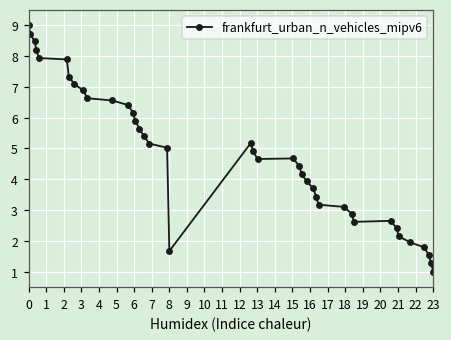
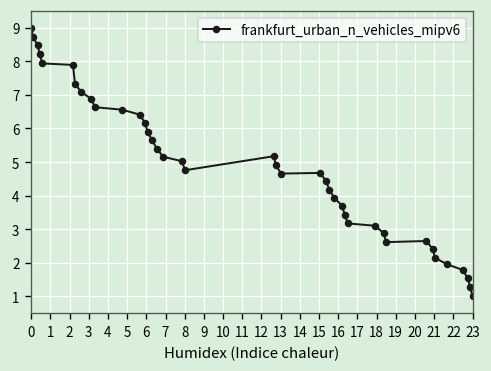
8: 1.7 -> 4.8
